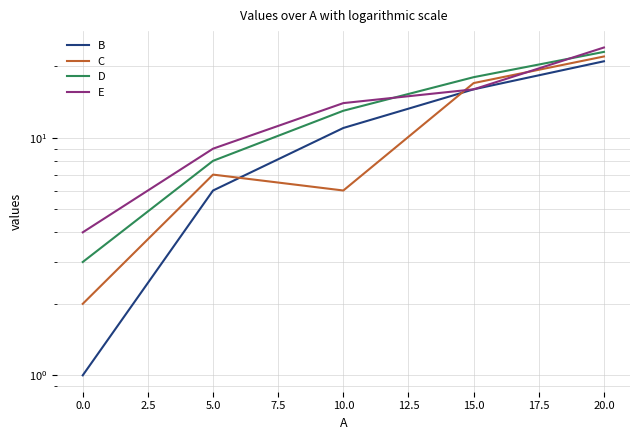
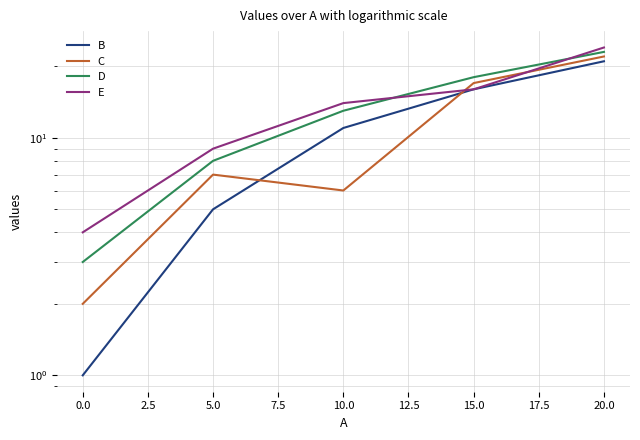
B, 5.0: 6 -> 5
